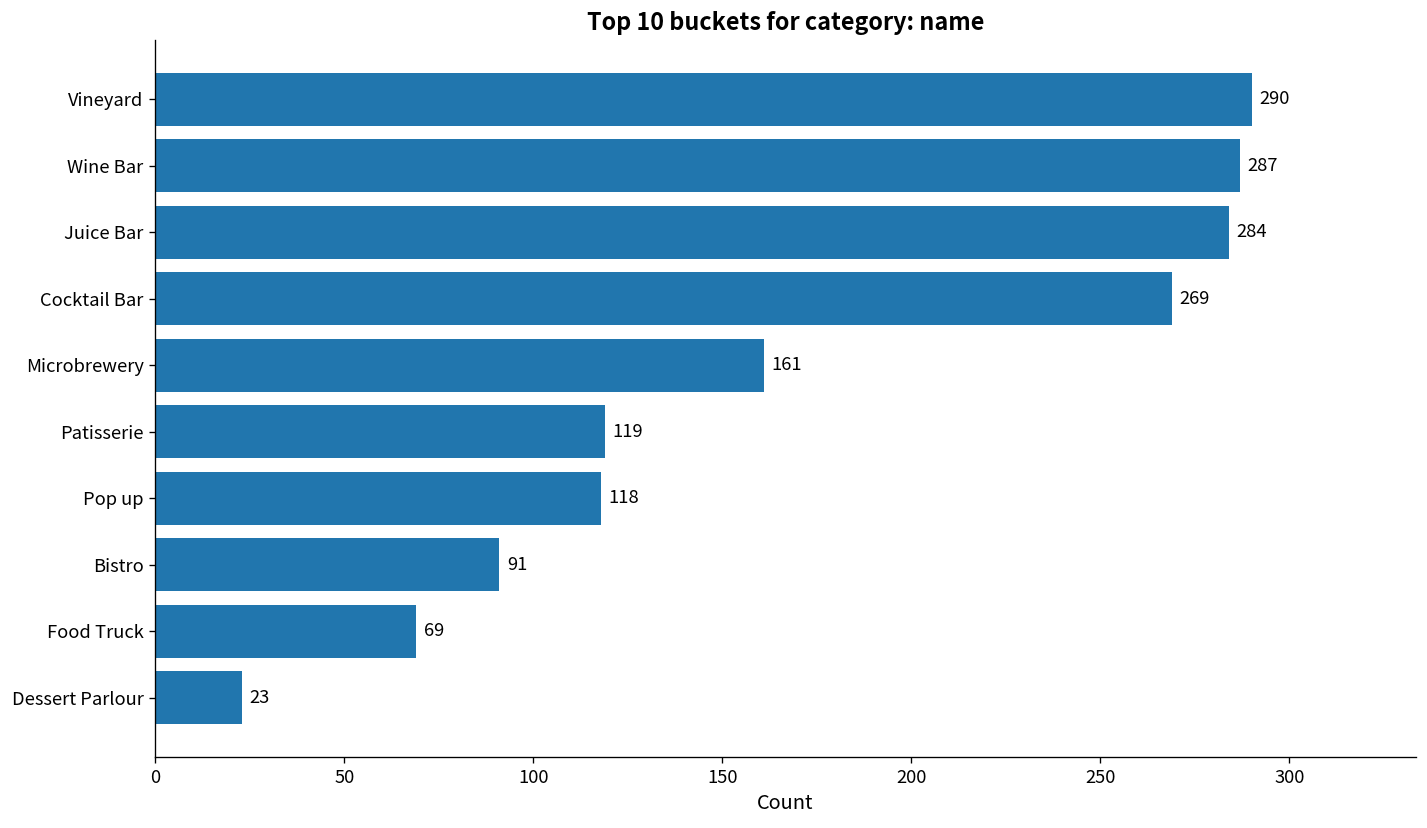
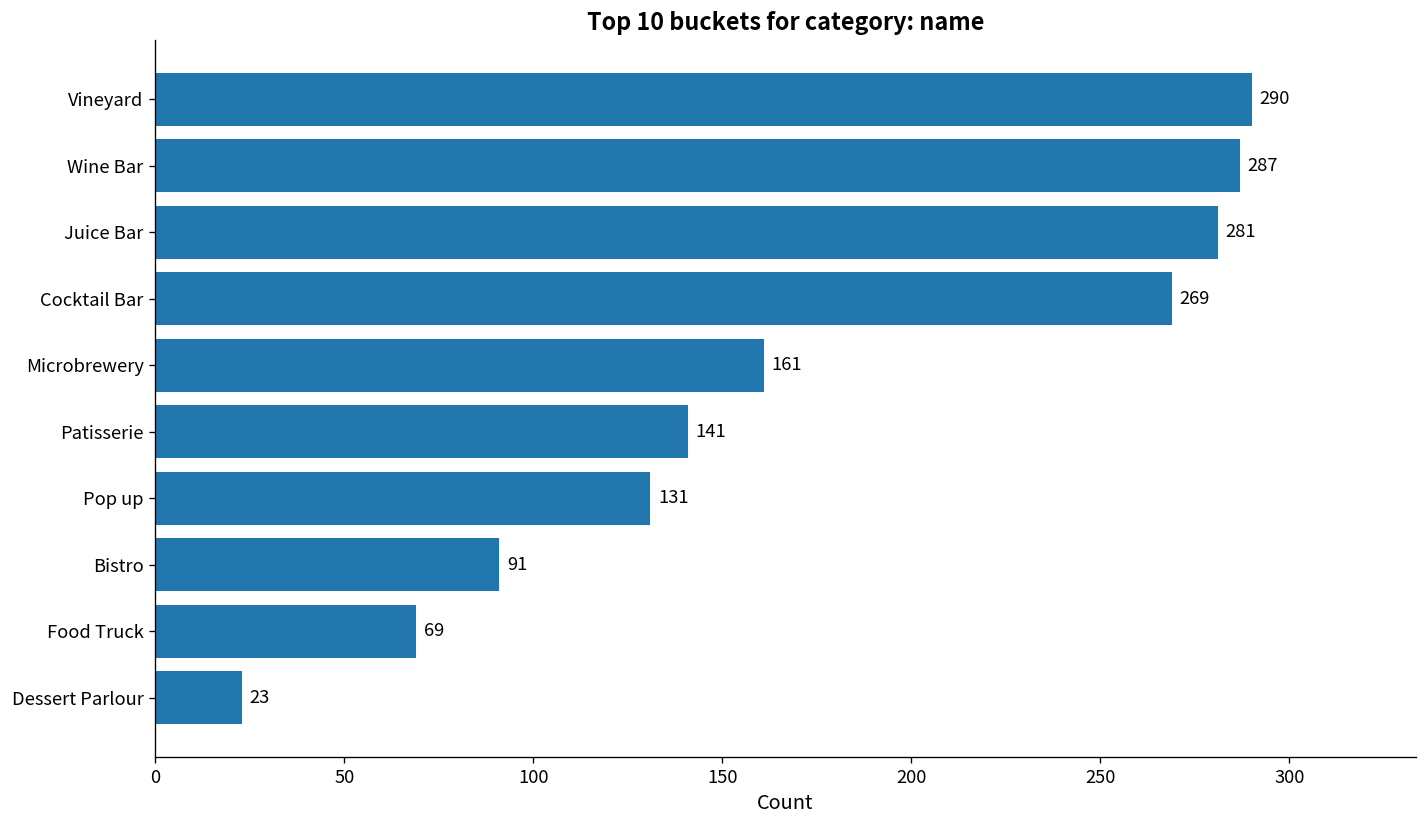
Juice Bar: 284 -> 281
Patisserie: 119 -> 141
Pop up: 118 -> 131
